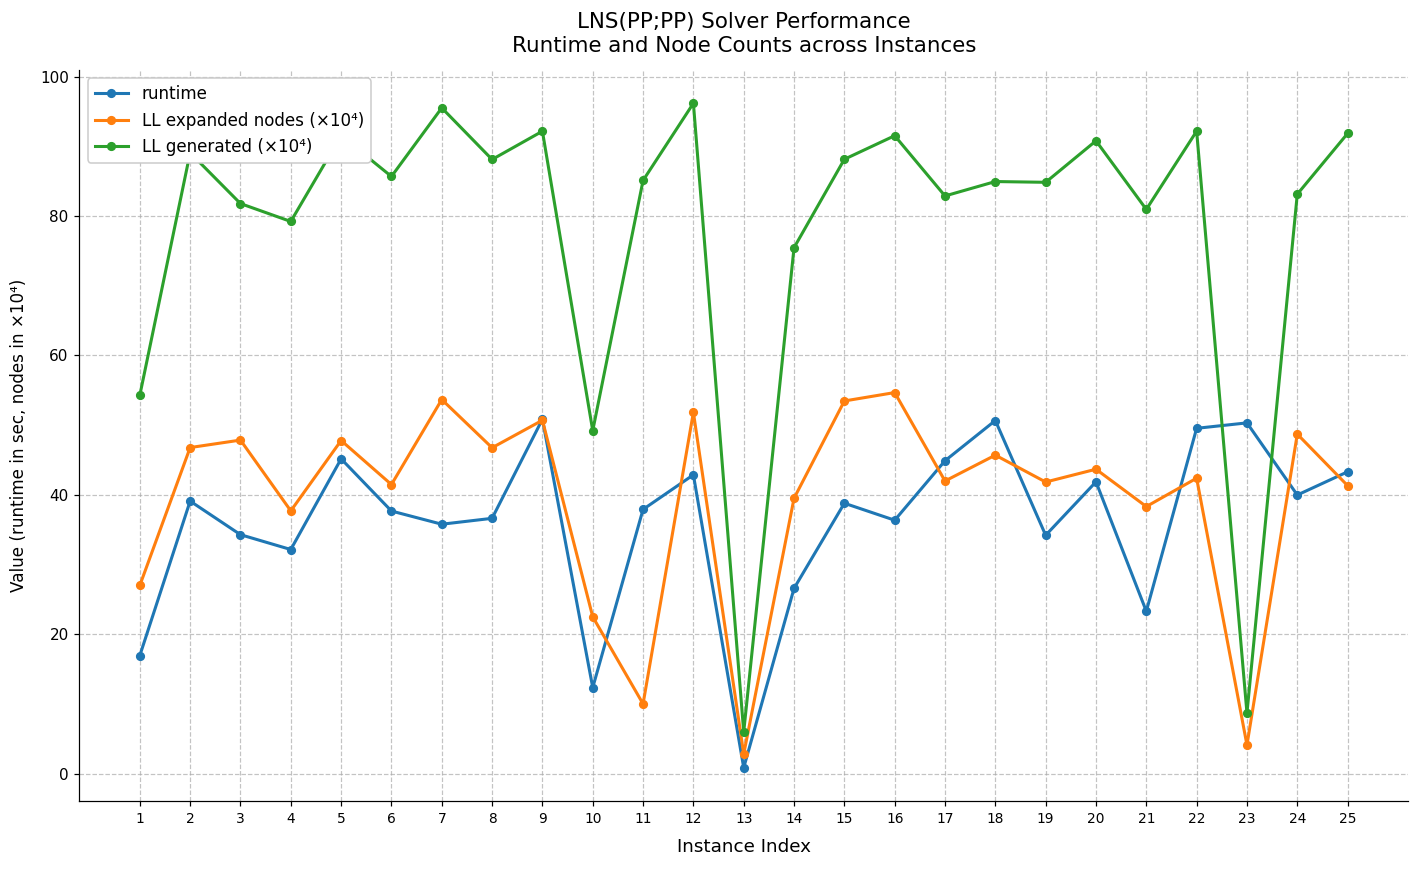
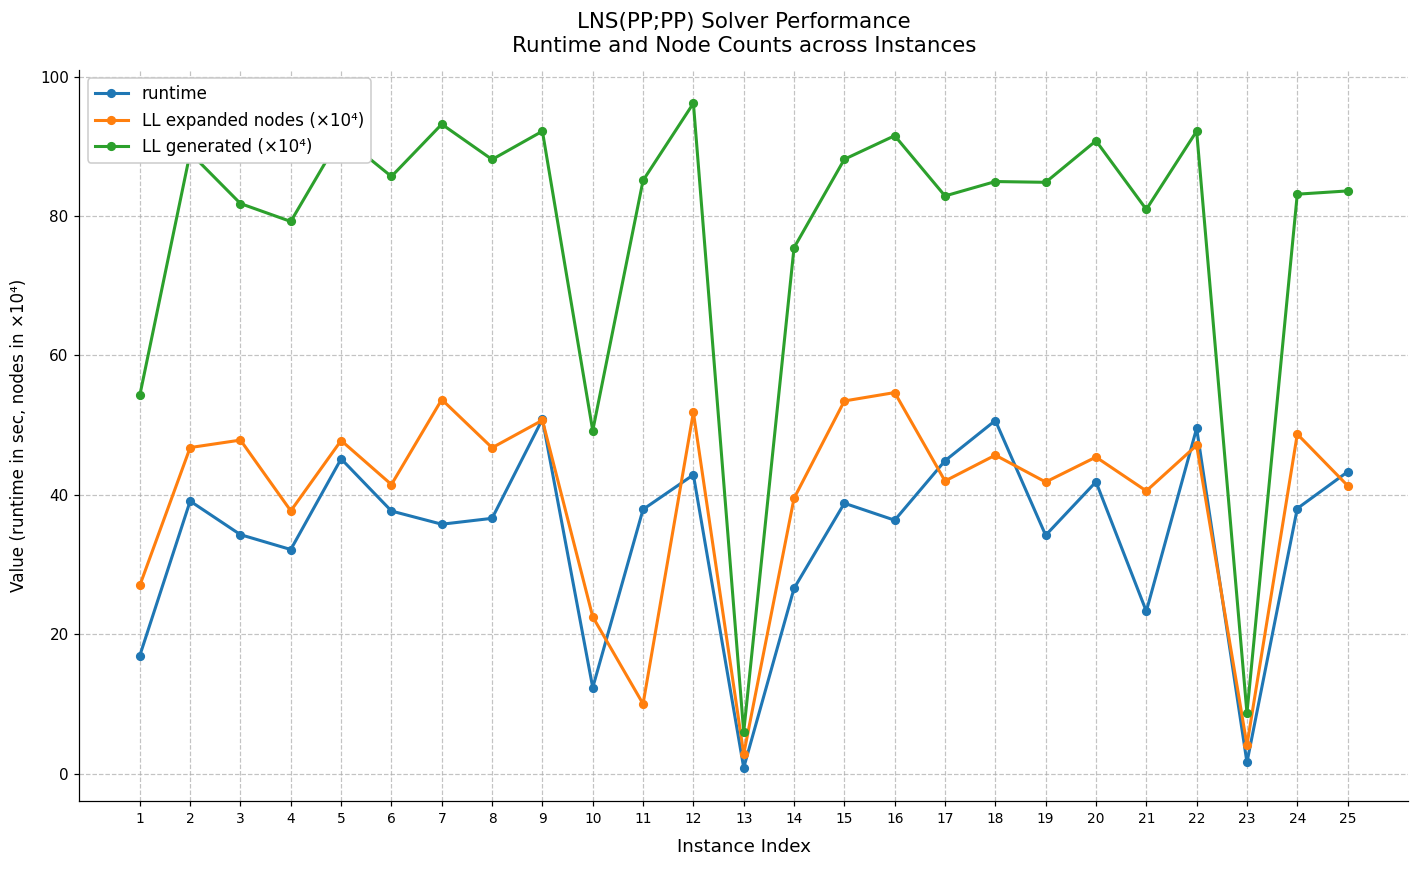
LL generated (×10⁴), 7: 96 -> 93
LL expanded nodes (×10⁴), 20: 44 -> 45
LL expanded nodes (×10⁴), 21: 38 -> 41
LL expanded nodes (×10⁴), 22: 42 -> 47
runtime, 23: 50 -> 2
runtime, 24: 40 -> 38
LL generated (×10⁴), 25: 92 -> 84
